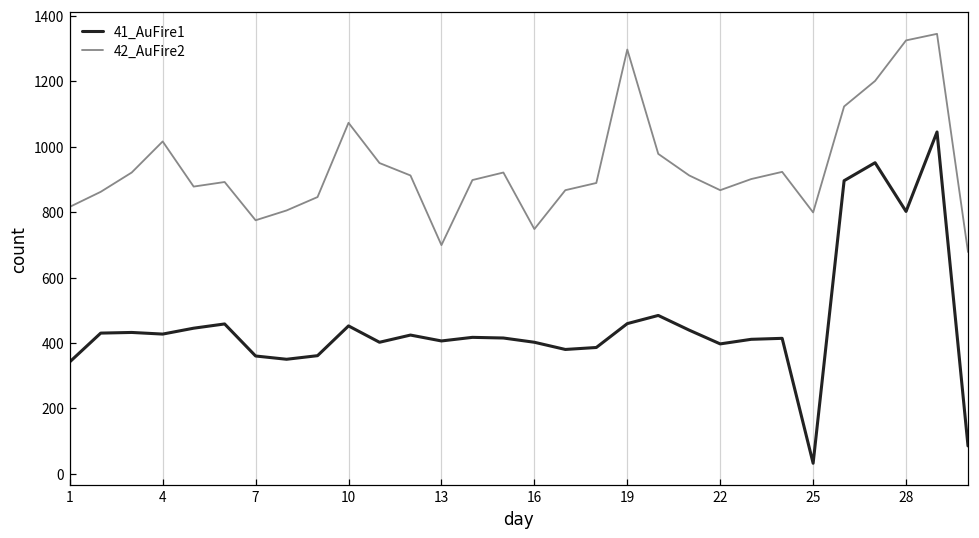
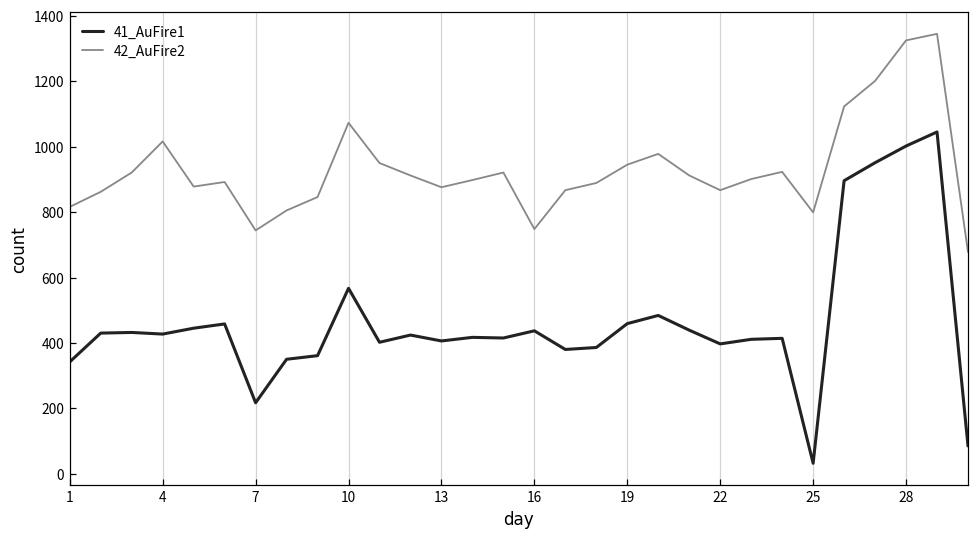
41_AuFire1, 7: 360 -> 220
42_AuFire2, 7: 780 -> 740
41_AuFire1, 10: 450 -> 570
42_AuFire2, 13: 700 -> 880
41_AuFire1, 16: 400 -> 440
42_AuFire2, 19: 1300 -> 950
41_AuFire1, 28: 800 -> 1000
